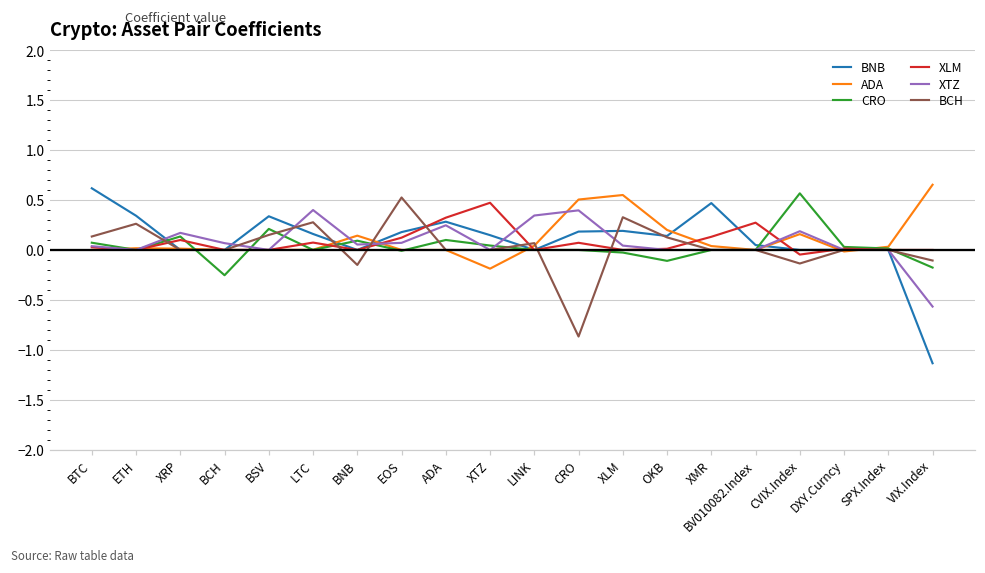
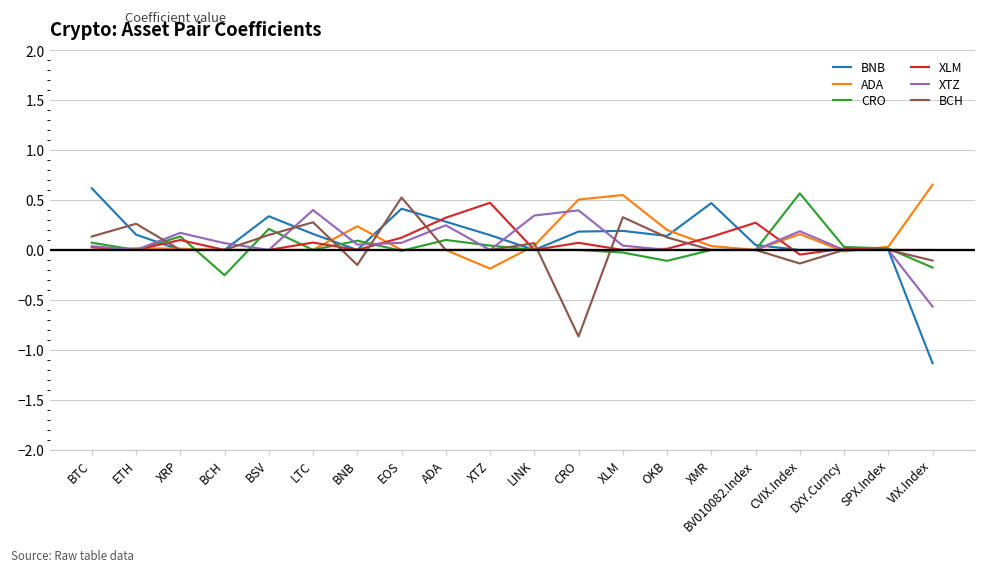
BNB, ETH: 0.3 -> 0.2
ADA, BNB: 0.1 -> 0.2
BNB, EOS: 0.2 -> 0.4
